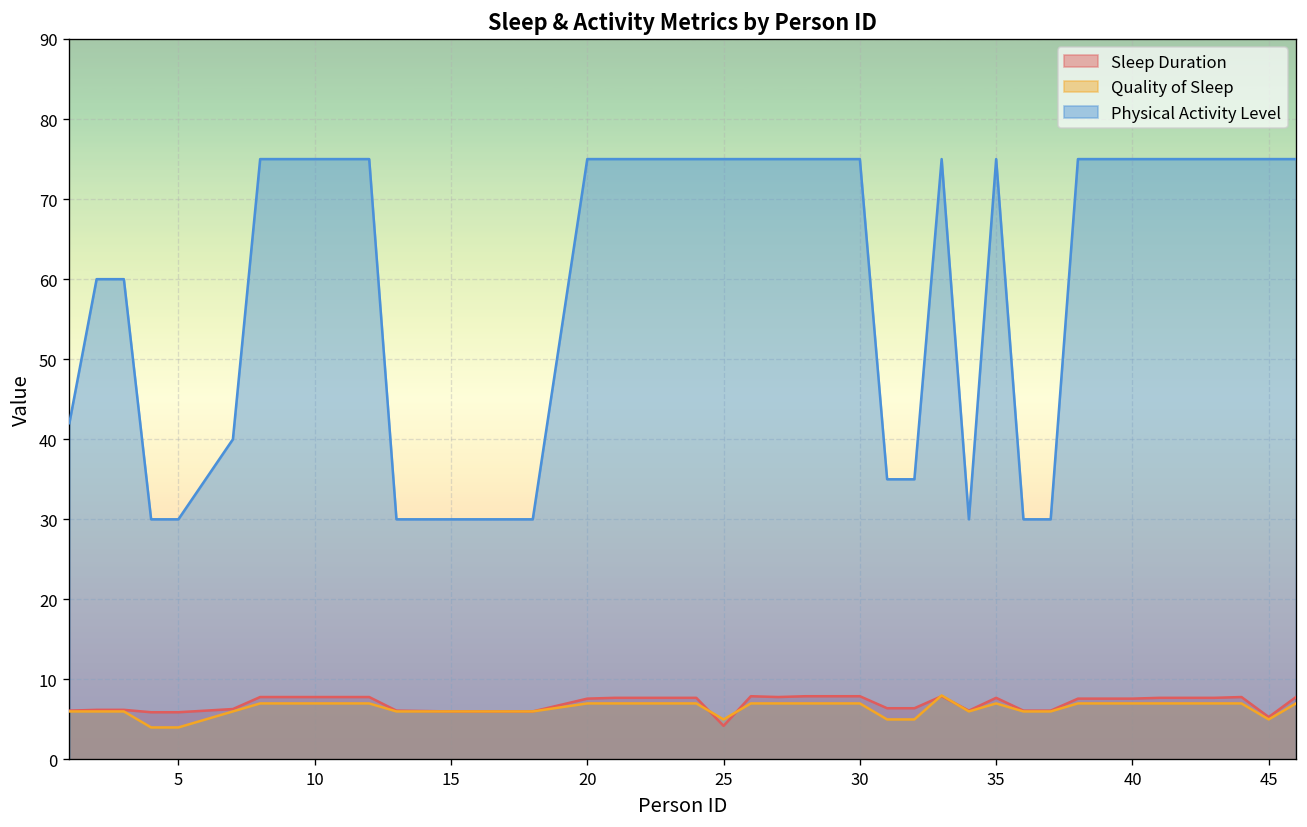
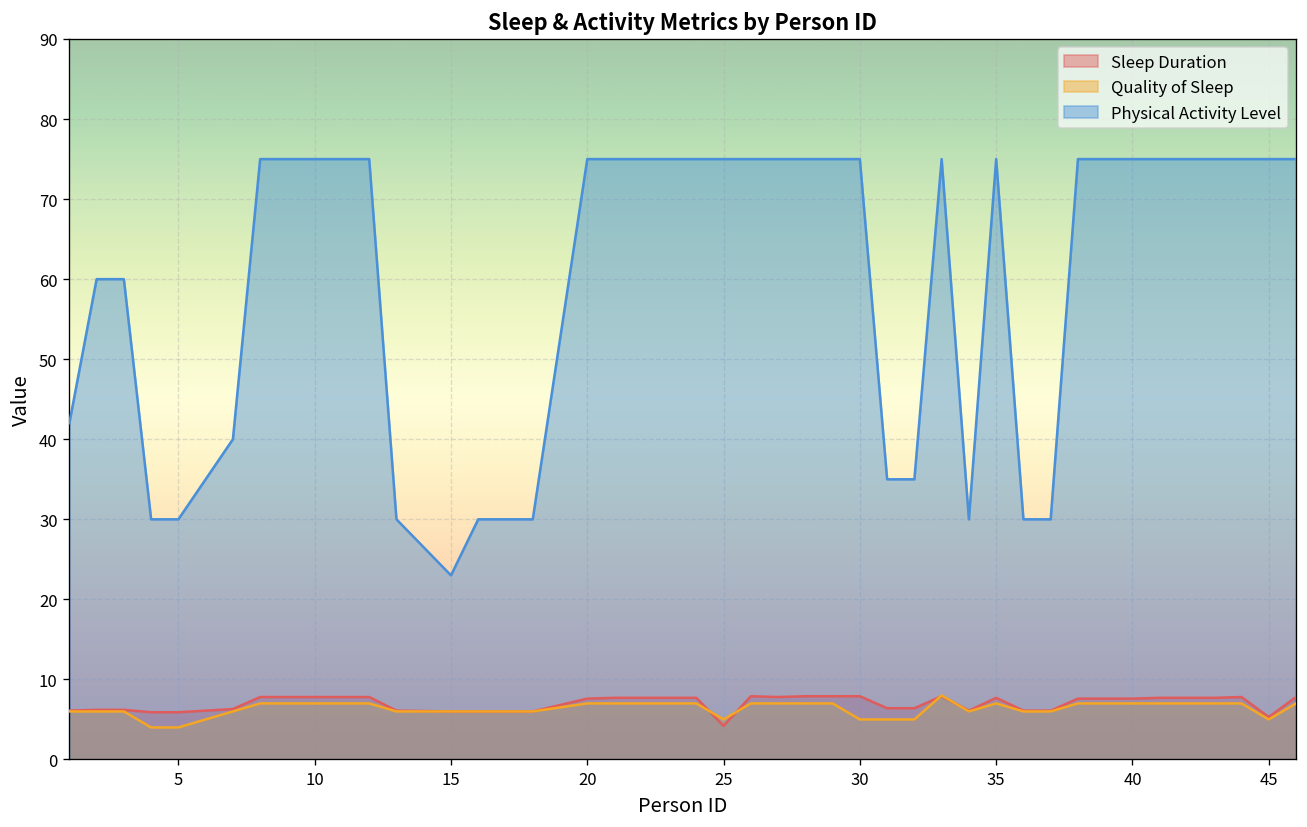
Physical Activity Level, 15: 30 -> 23
Quality of Sleep, 30: 7 -> 5
